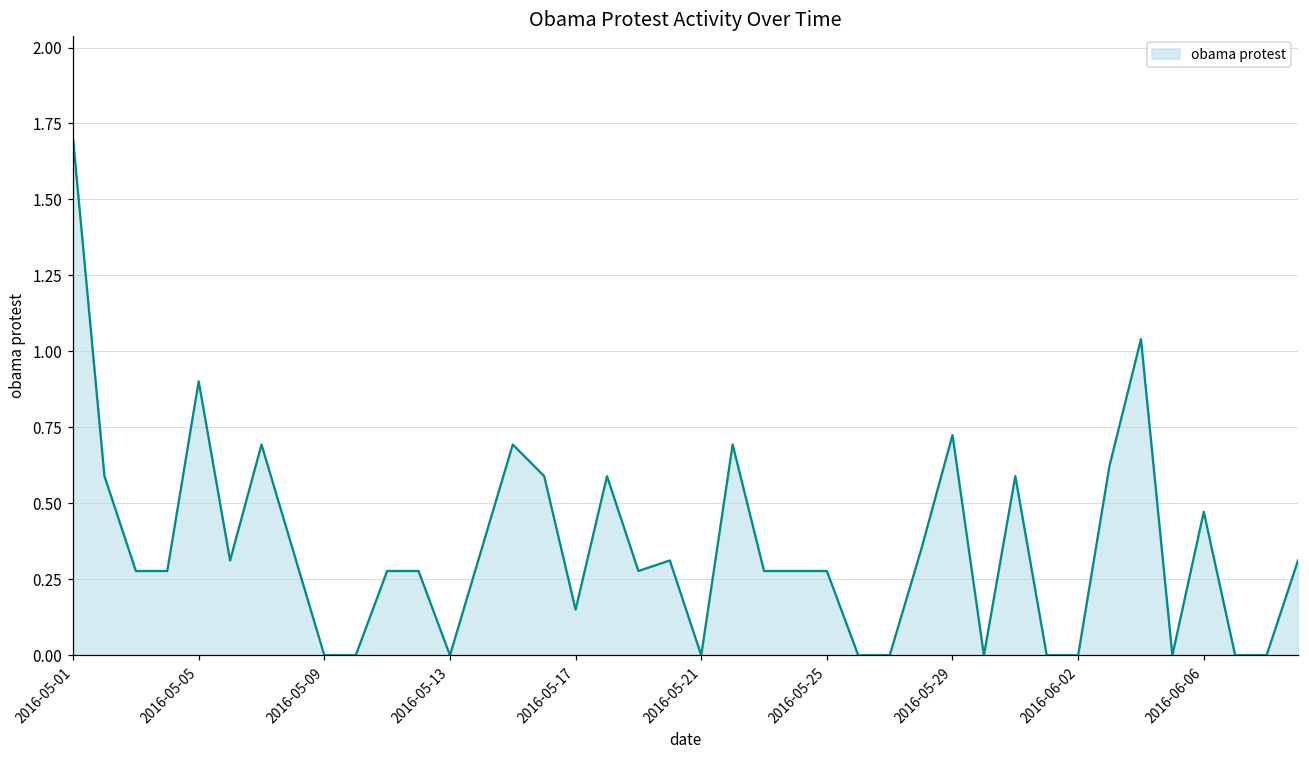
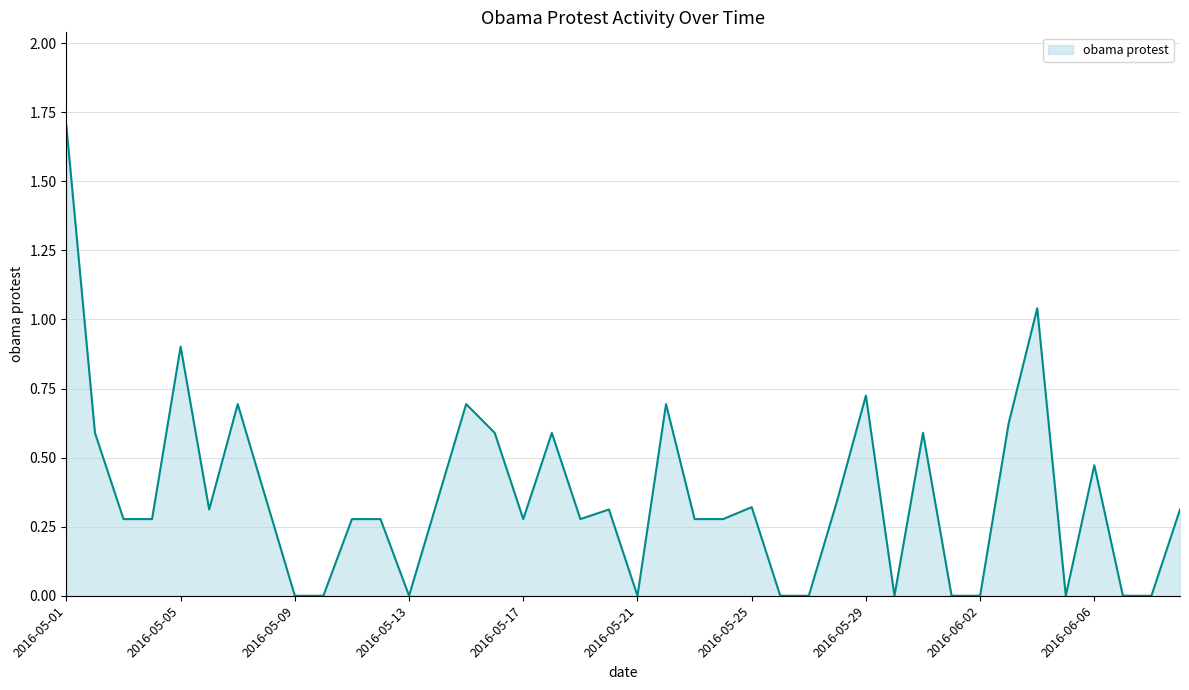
2016-05-17: 0.15 -> 0.28
2016-05-25: 0.28 -> 0.32
